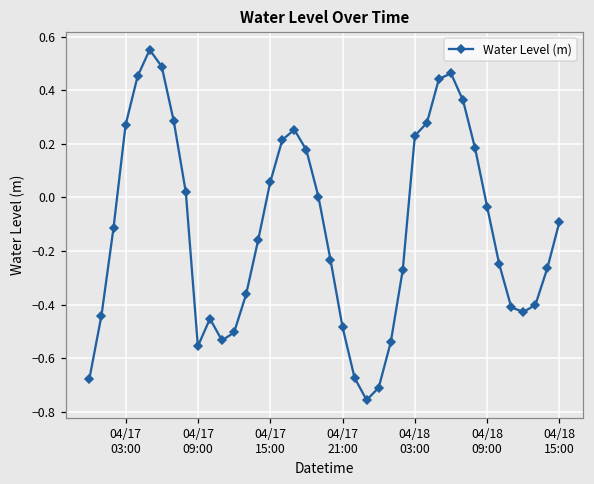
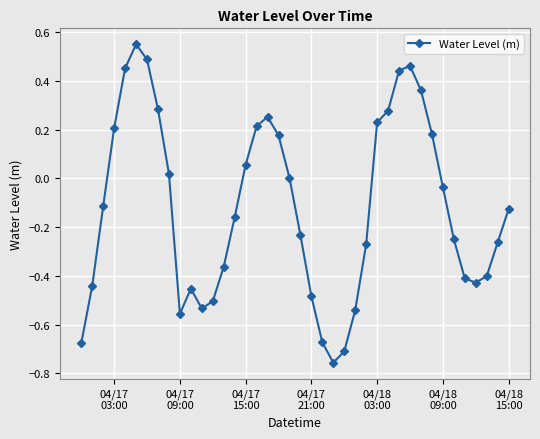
04/17 03:00: 0.27 -> 0.21
04/18 15:00: -0.09 -> -0.13
